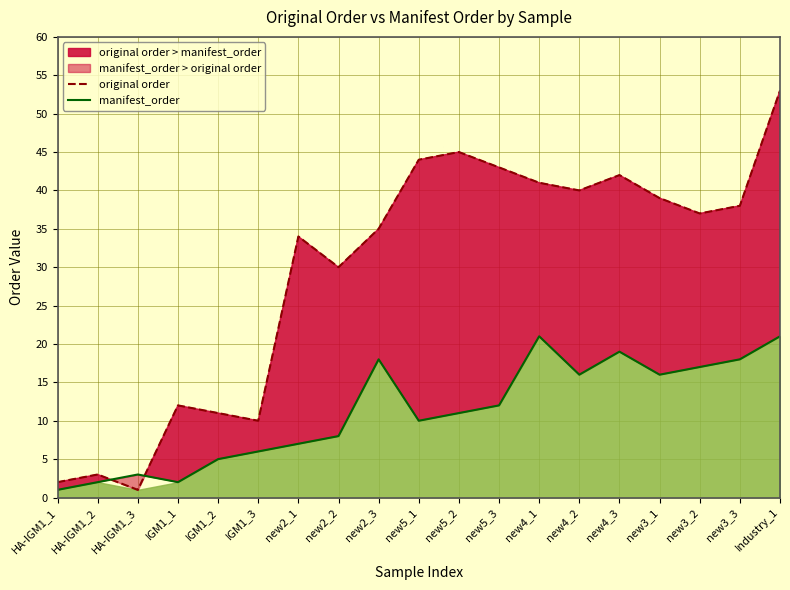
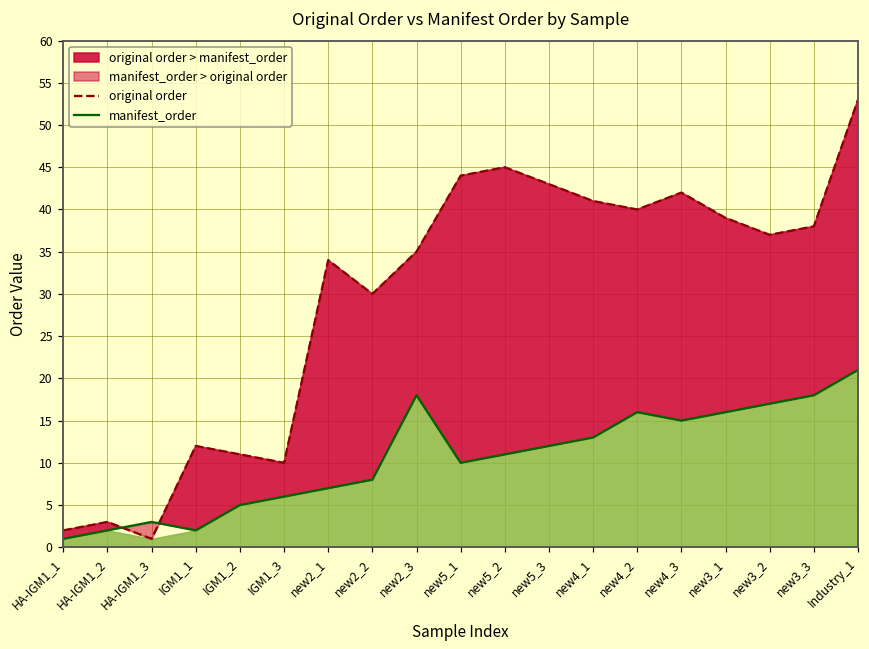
manifest_order, new4_1: 21 -> 13
manifest_order, new4_3: 19 -> 15
